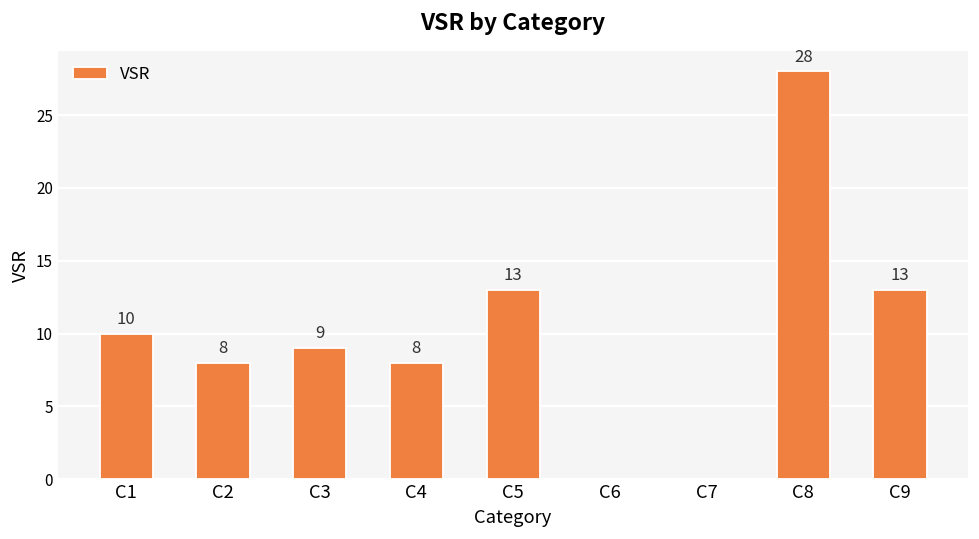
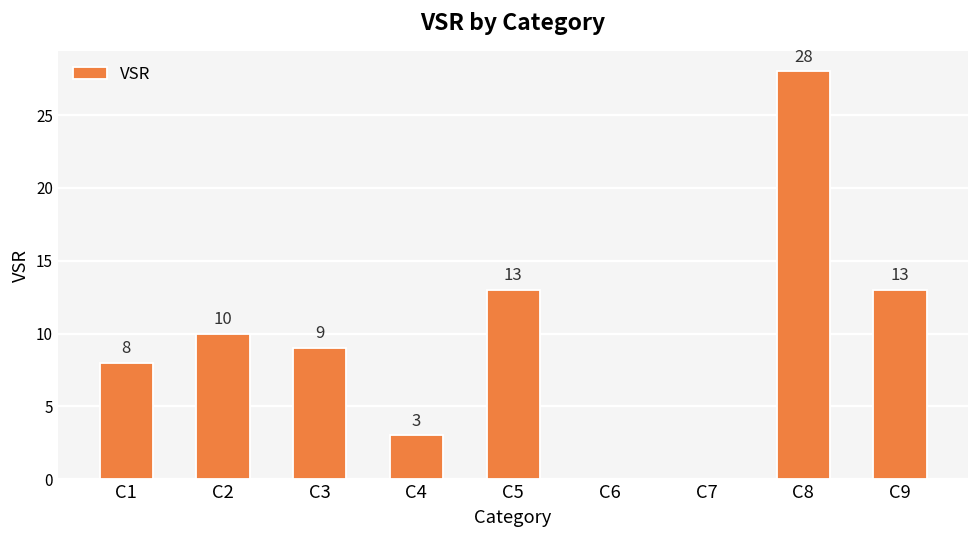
C1: 10 -> 8
C2: 8 -> 10
C4: 8 -> 3
